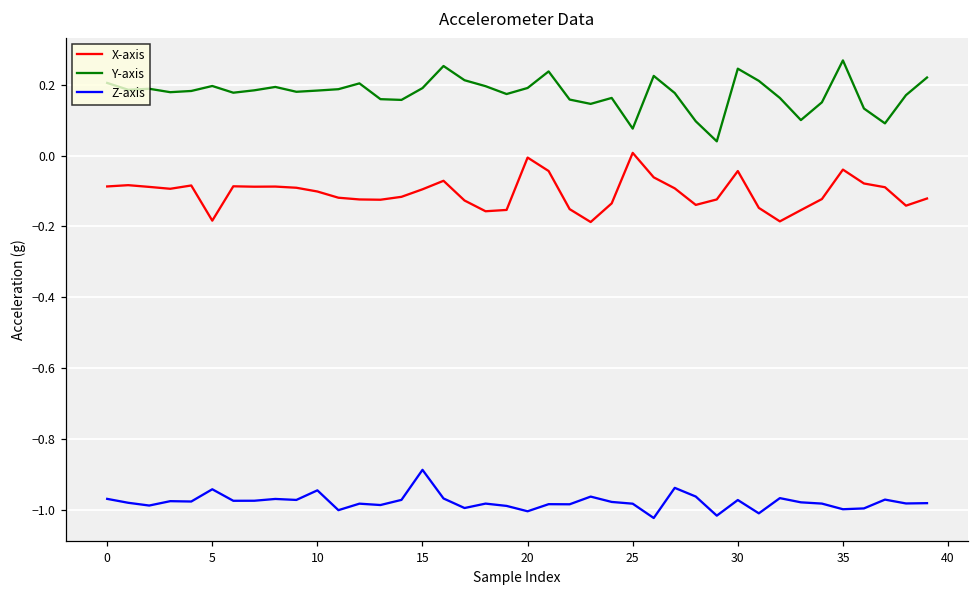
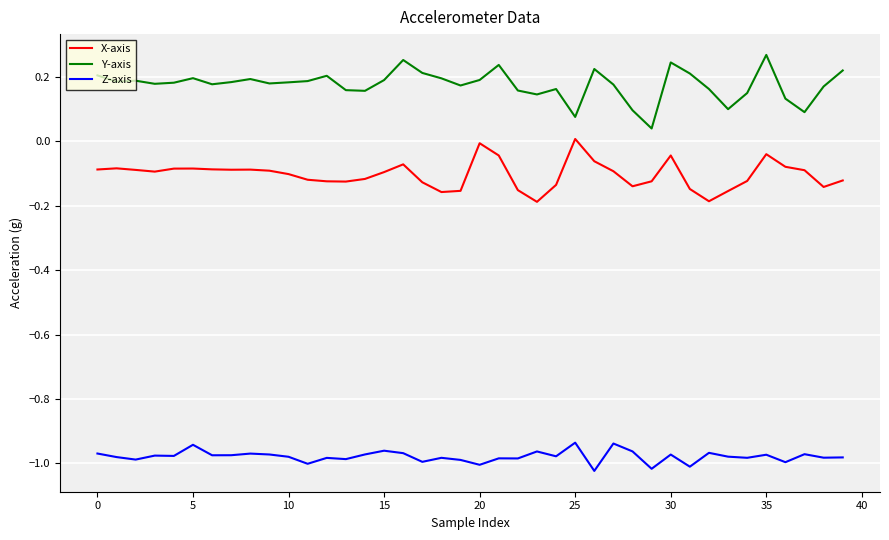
X-axis, 5: -0.18 -> -0.08
Z-axis, 10: -0.95 -> -0.98
Z-axis, 15: -0.89 -> -0.96
Z-axis, 25: -0.98 -> -0.94
Z-axis, 35: -1.00 -> -0.97
